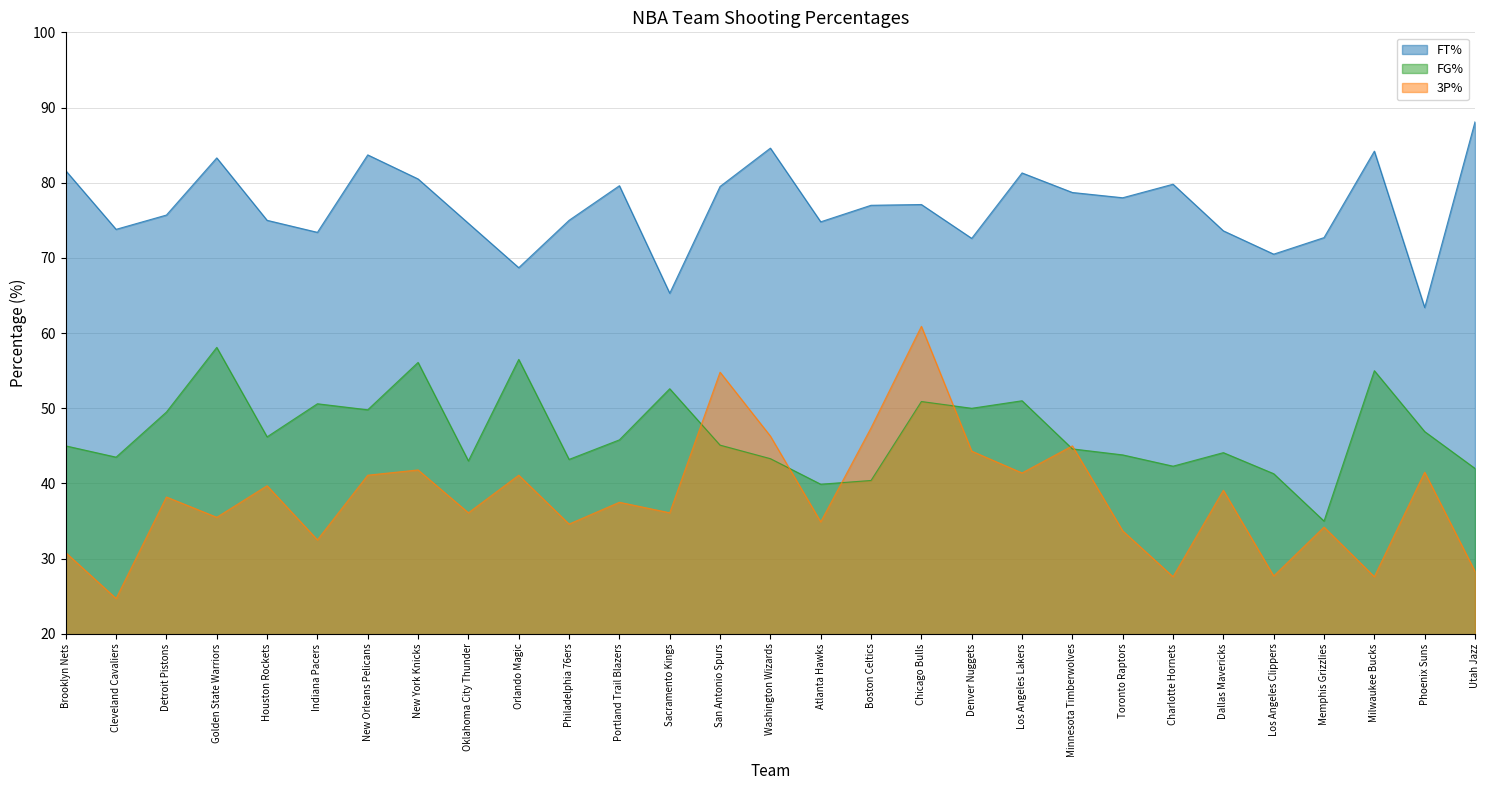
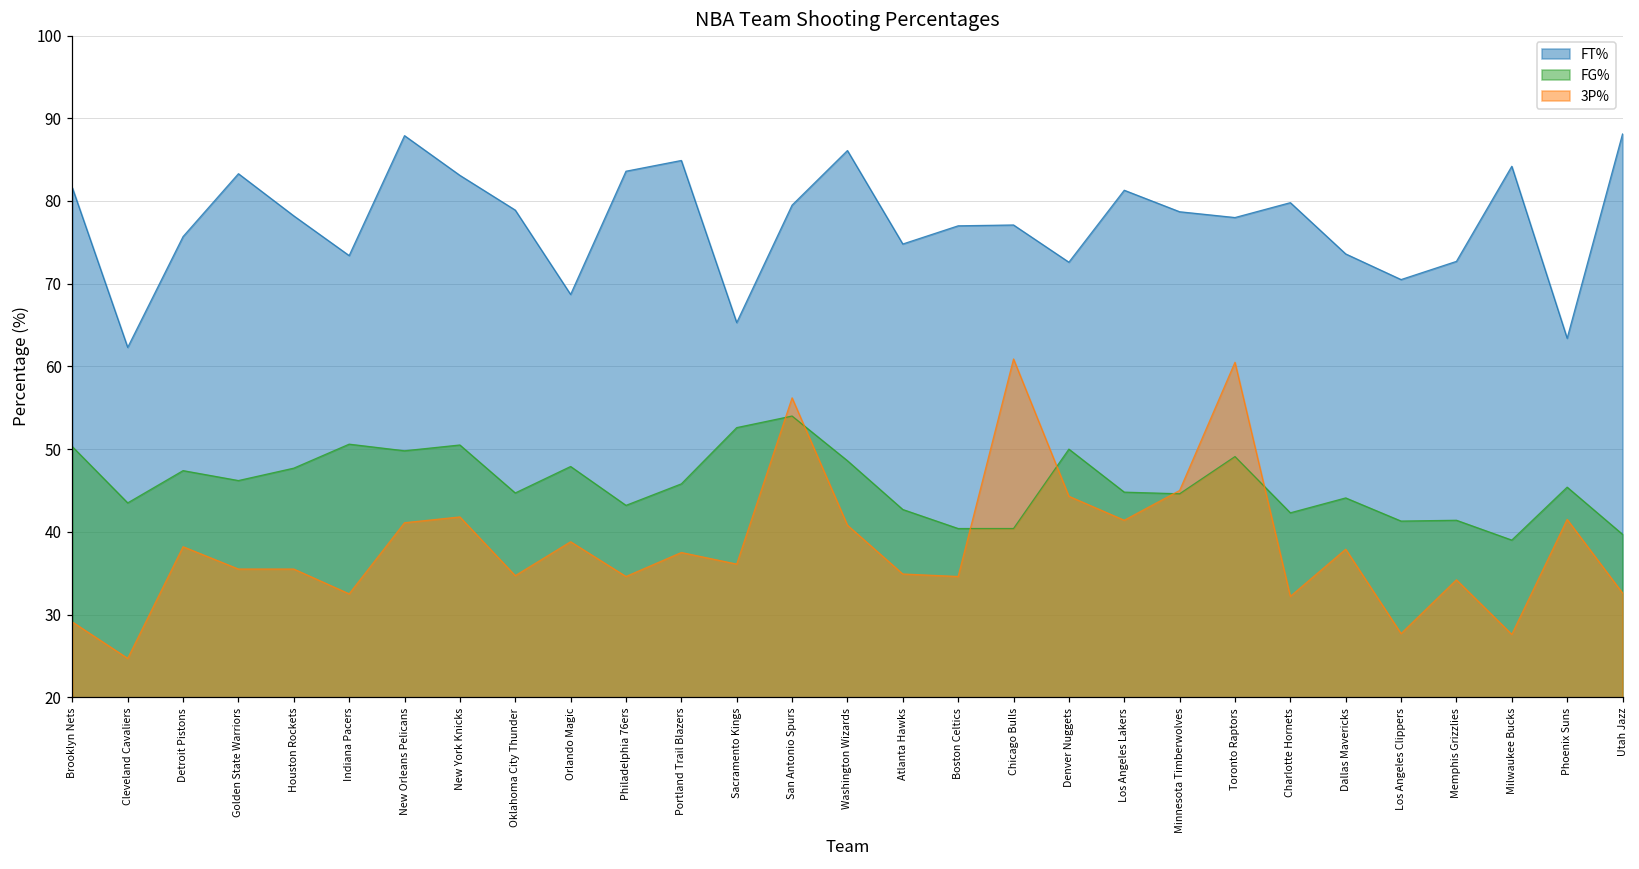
FG%, Brooklyn Nets: 45 -> 50
3P%, Brooklyn Nets: 31 -> 29
FT%, Cleveland Cavaliers: 74 -> 62
FG%, Detroit Pistons: 50 -> 47
FG%, Golden State Warriors: 58 -> 46
FT%, Houston Rockets: 75 -> 78
FG%, Houston Rockets: 46 -> 48
3P%, Houston Rockets: 40 -> 36
FT%, New Orleans Pelicans: 84 -> 88
FT%, New York Knicks: 81 -> 83
FG%, New York Knicks: 56 -> 51
FT%, Oklahoma City Thunder: 75 -> 79
FG%, Oklahoma City Thunder: 43 -> 45
3P%, Oklahoma City Thunder: 36 -> 35
FG%, Orlando Magic: 57 -> 48
3P%, Orlando Magic: 41 -> 39
FT%, Philadelphia 76ers: 75 -> 84
FT%, Portland Trail Blazers: 80 -> 85
FG%, San Antonio Spurs: 45 -> 54
3P%, San Antonio Spurs: 55 -> 56
FT%, Washington Wizards: 85 -> 86
FG%, Washington Wizards: 43 -> 49
3P%, Washington Wizards: 46 -> 41
FG%, Atlanta Hawks: 40 -> 43
3P%, Boston Celtics: 47 -> 35
FG%, Chicago Bulls: 51 -> 40
FG%, Los Angeles Lakers: 51 -> 45
FG%, Toronto Raptors: 44 -> 49
3P%, Toronto Raptors: 34 -> 61
3P%, Charlotte Hornets: 28 -> 32
3P%, Dallas Mavericks: 39 -> 38
FG%, Memphis Grizzlies: 35 -> 41
FG%, Milwaukee Bucks: 55 -> 39
FG%, Phoenix Suns: 47 -> 45
FG%, Utah Jazz: 42 -> 40
3P%, Utah Jazz: 28 -> 33
